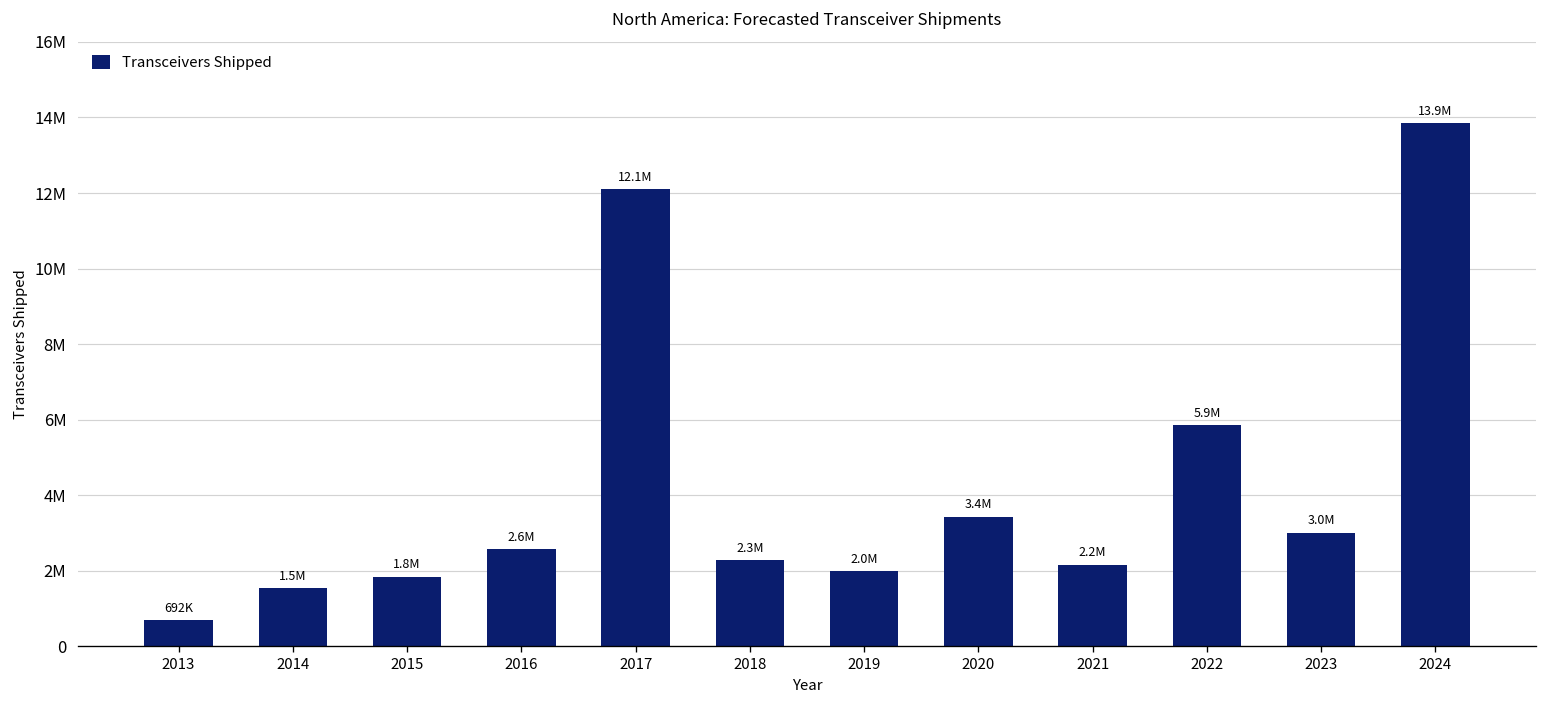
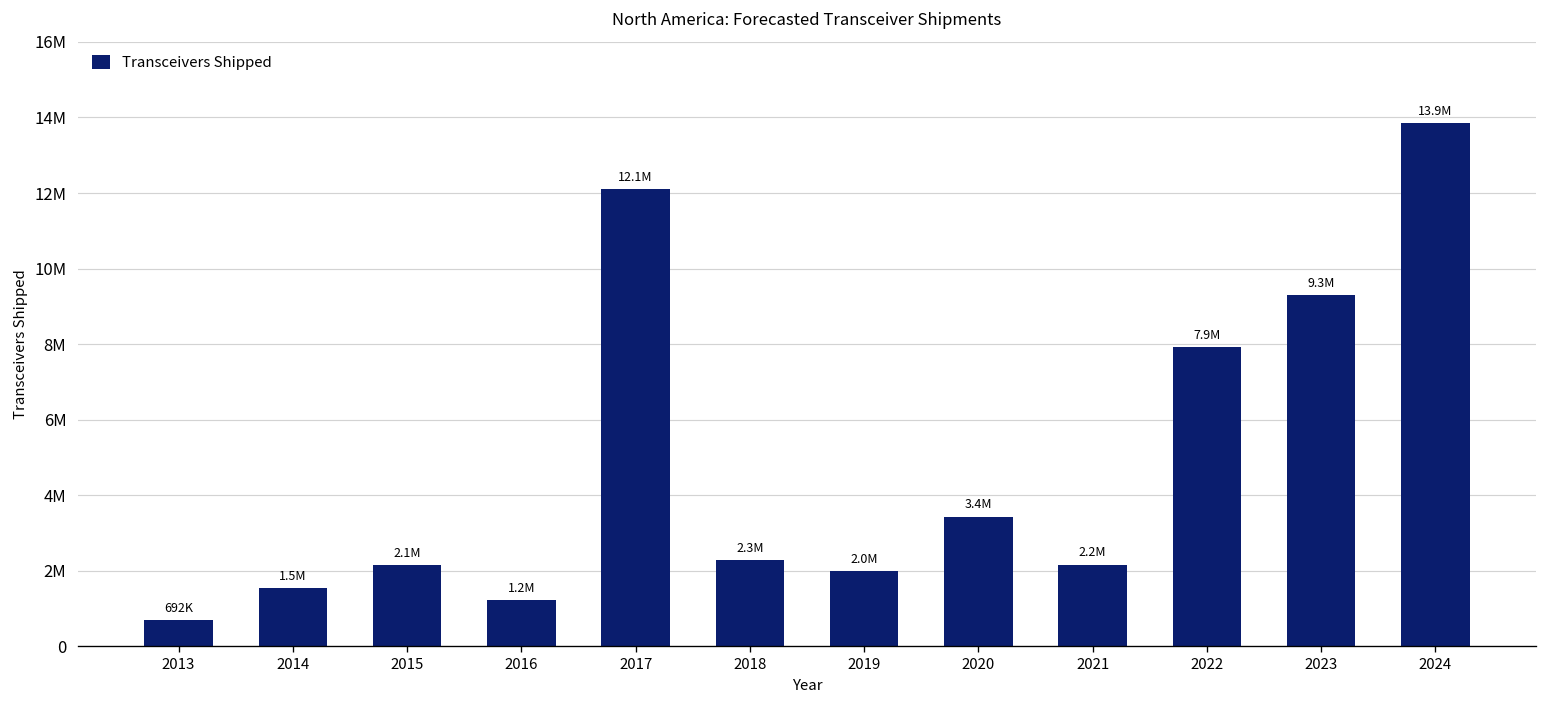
2015: 1.8M -> 2.1M
2016: 2.6M -> 1.2M
2022: 5.9M -> 7.9M
2023: 3.0M -> 9.3M
